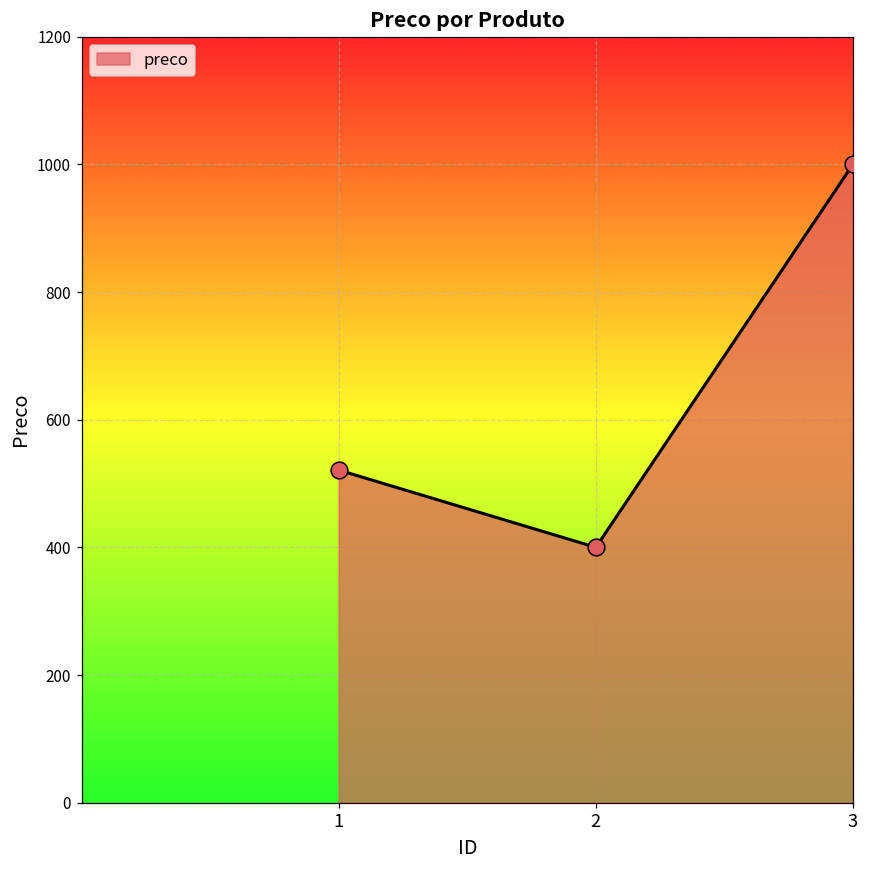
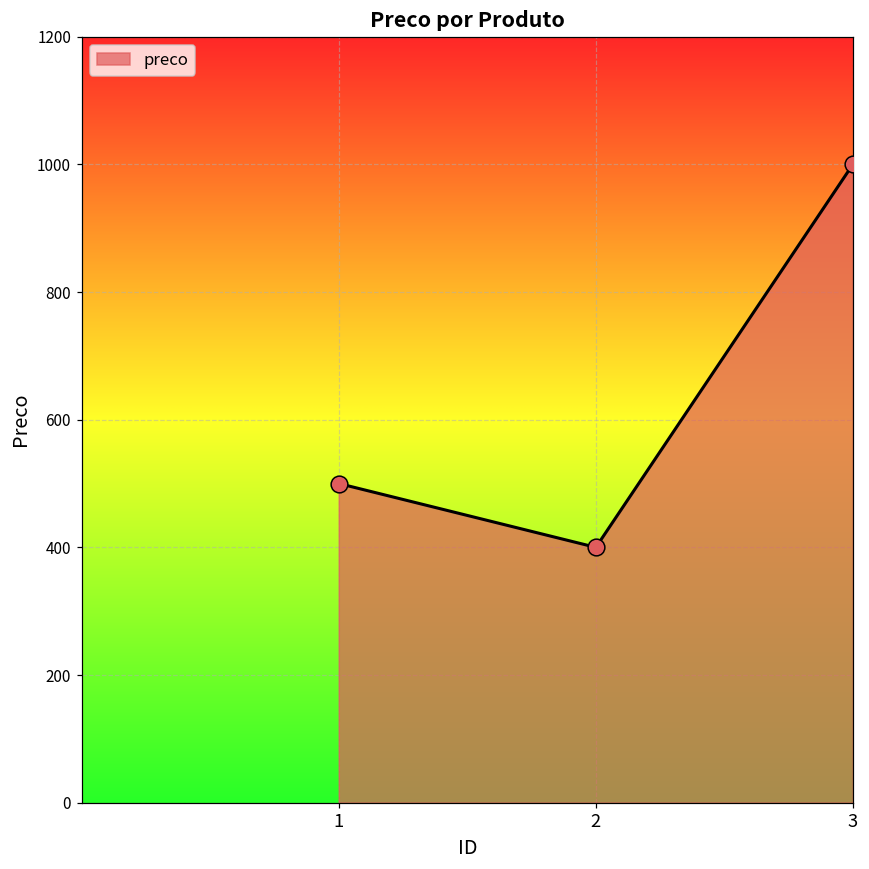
1: 520 -> 500
